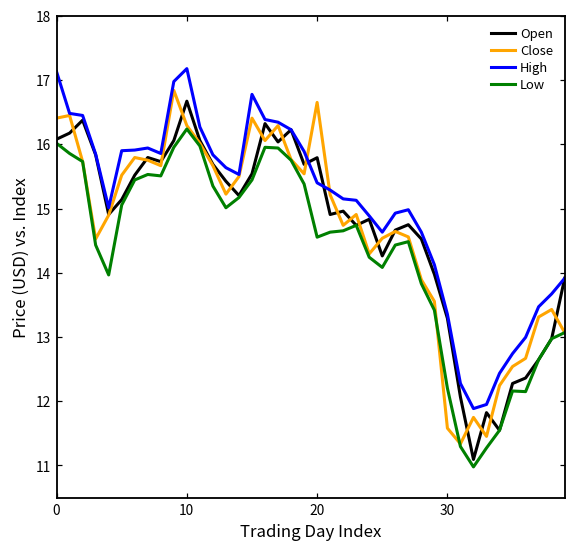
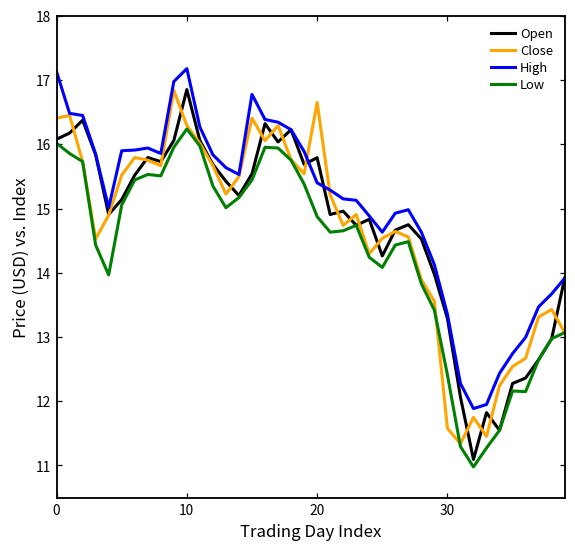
Open, 10: 16.7 -> 16.9
Low, 20: 14.6 -> 14.9
Low, 30: 12.2 -> 12.4
